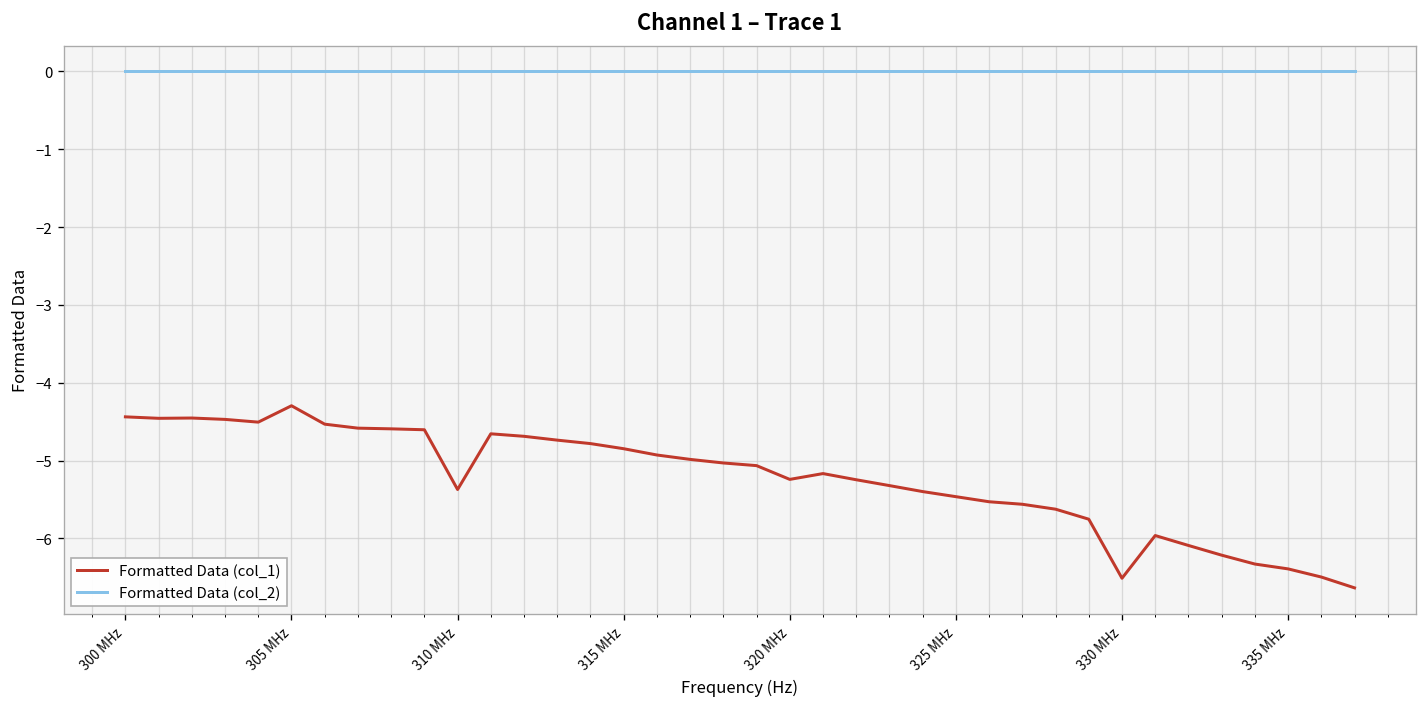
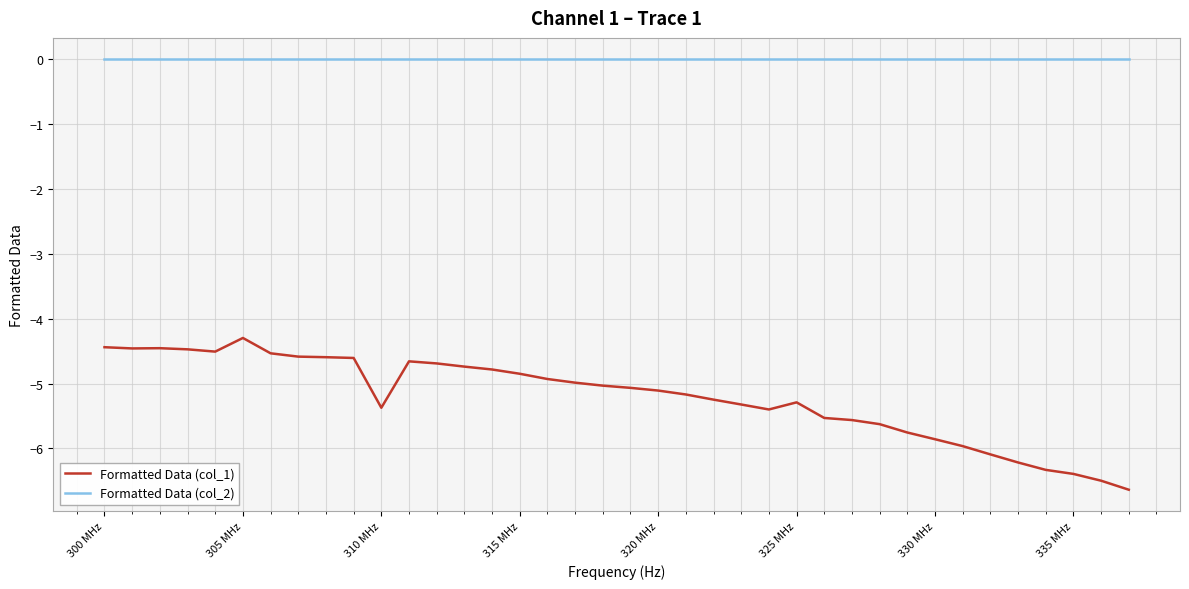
Formatted Data (col_1), 320 MHz: -5.2 -> -5.1
Formatted Data (col_1), 325 MHz: -5.5 -> -5.3
Formatted Data (col_1), 330 MHz: -6.5 -> -5.9
